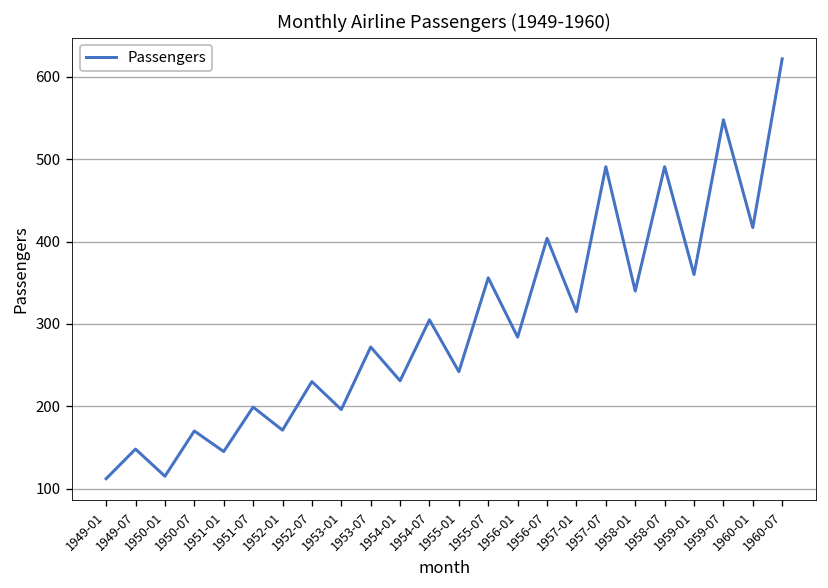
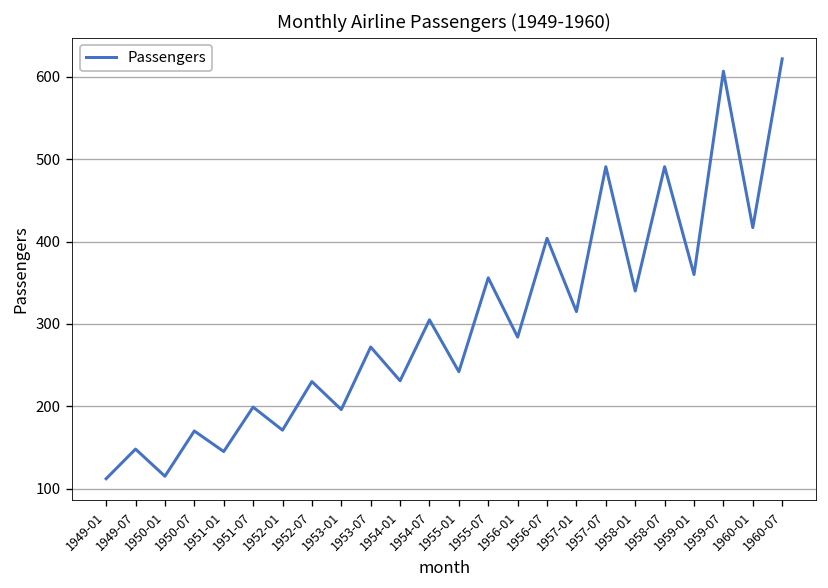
1959-07: 550 -> 610
